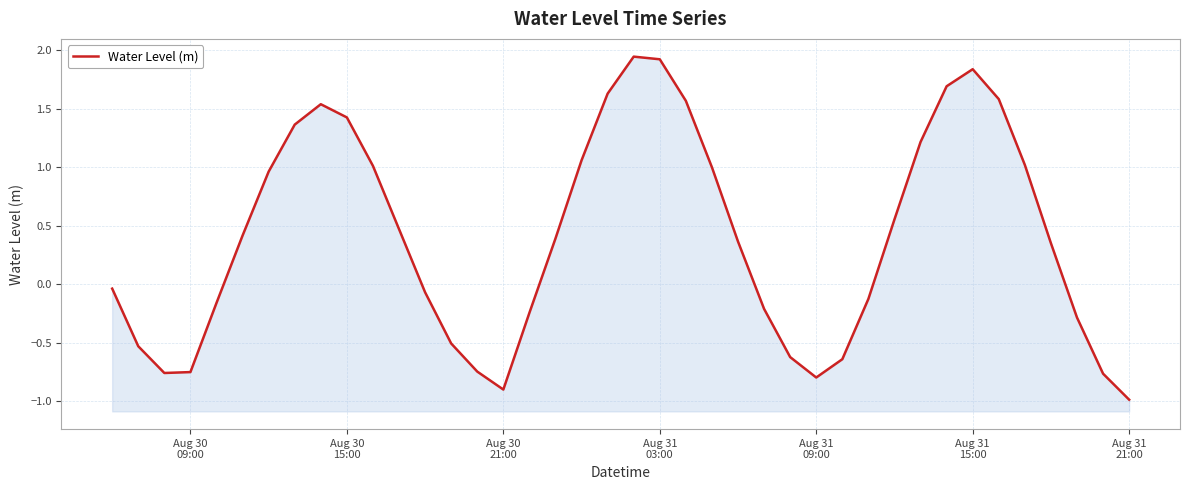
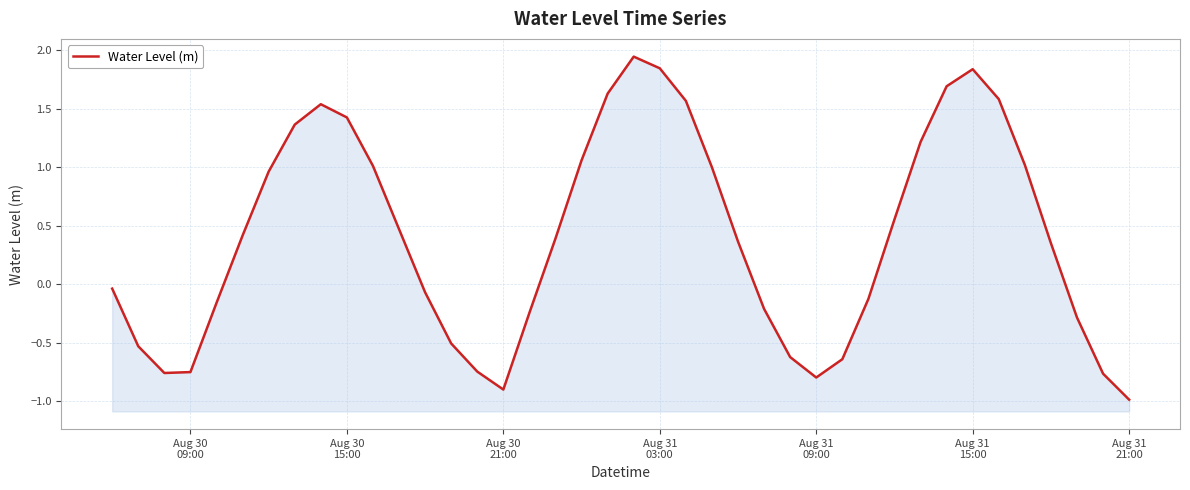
Aug 31 03:00: 1.92 -> 1.85
